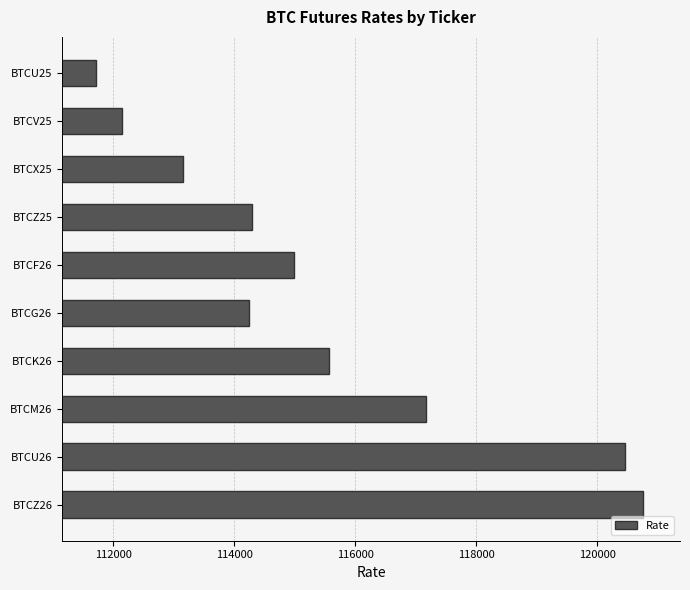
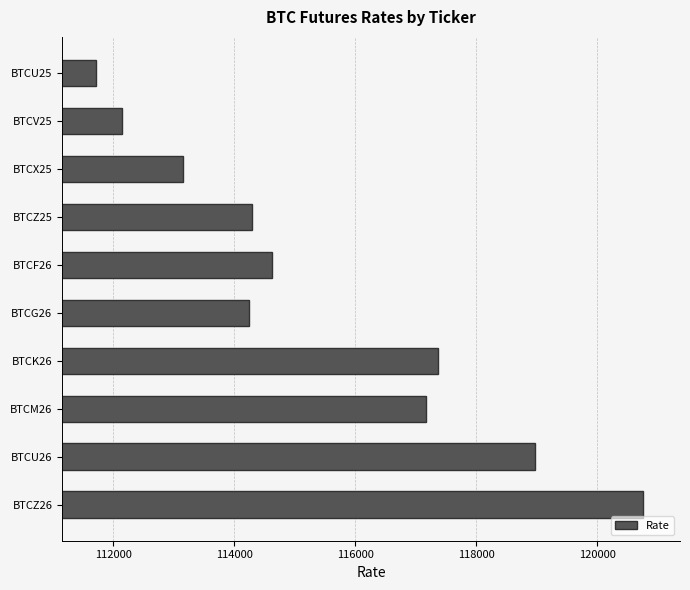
BTCF26: 115000 -> 114600
BTCK26: 115600 -> 117400
BTCU26: 120500 -> 119000
